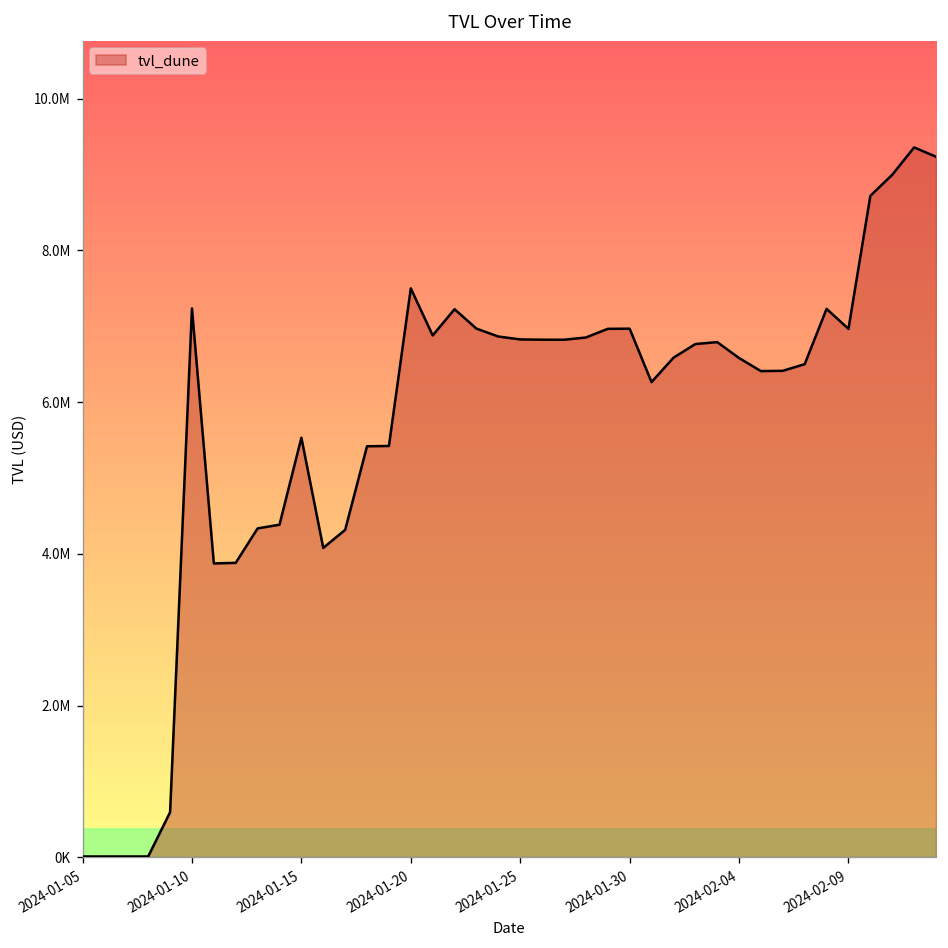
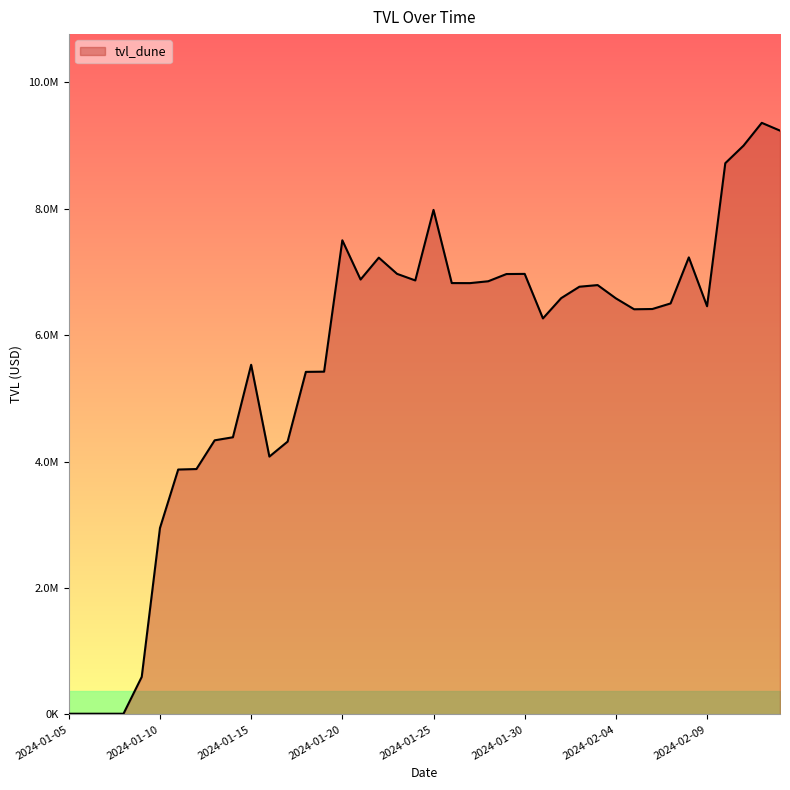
tvl_dune, 2024-01-10: 7200000 -> 2900000
tvl_dune, 2024-01-25: 6800000 -> 8000000
tvl_dune, 2024-02-09: 7000000 -> 6500000
